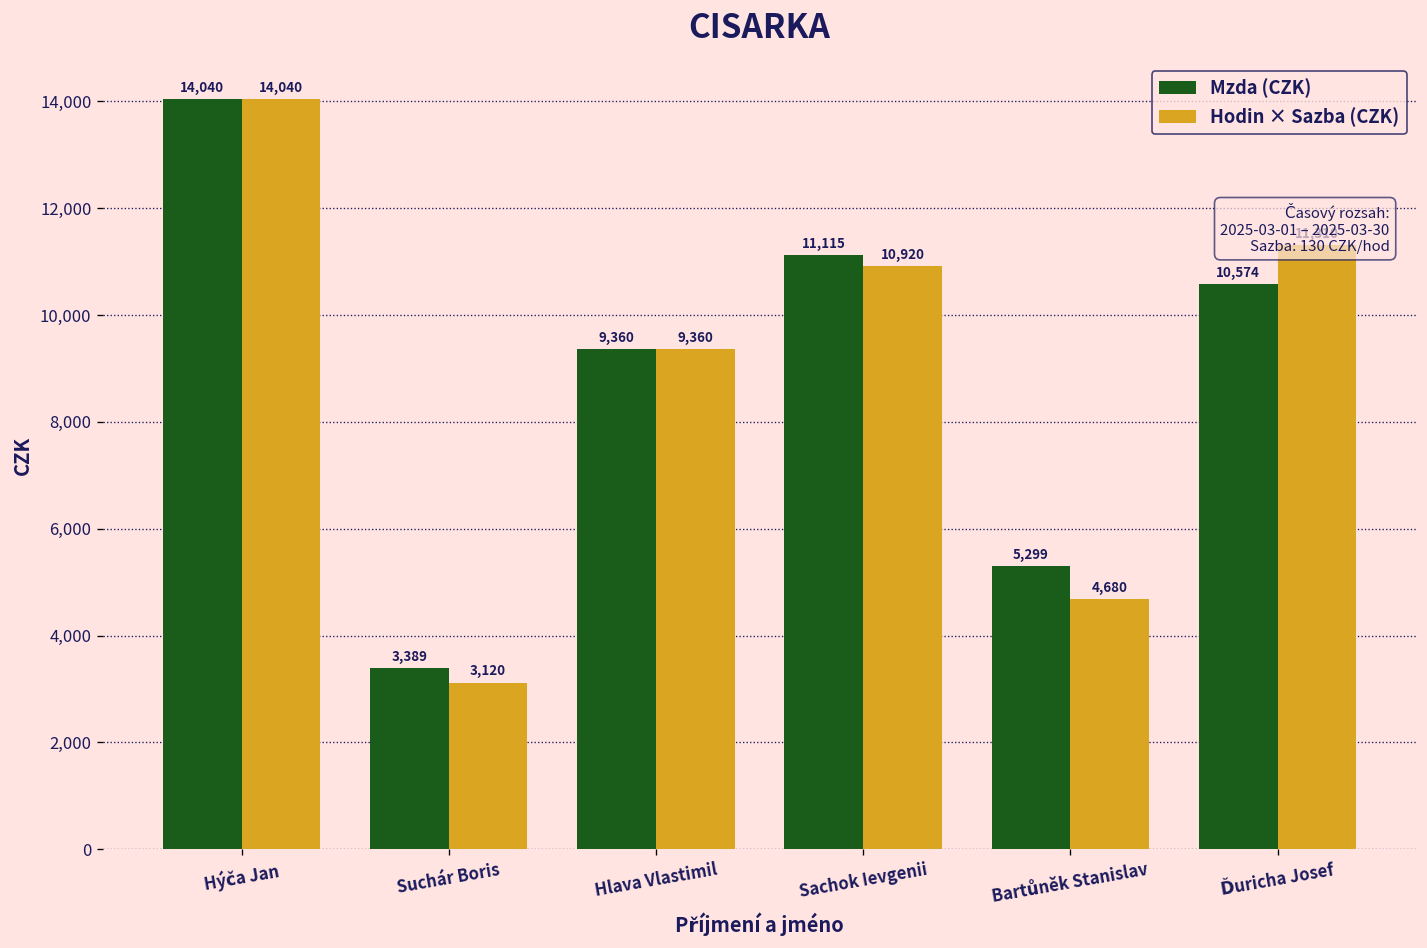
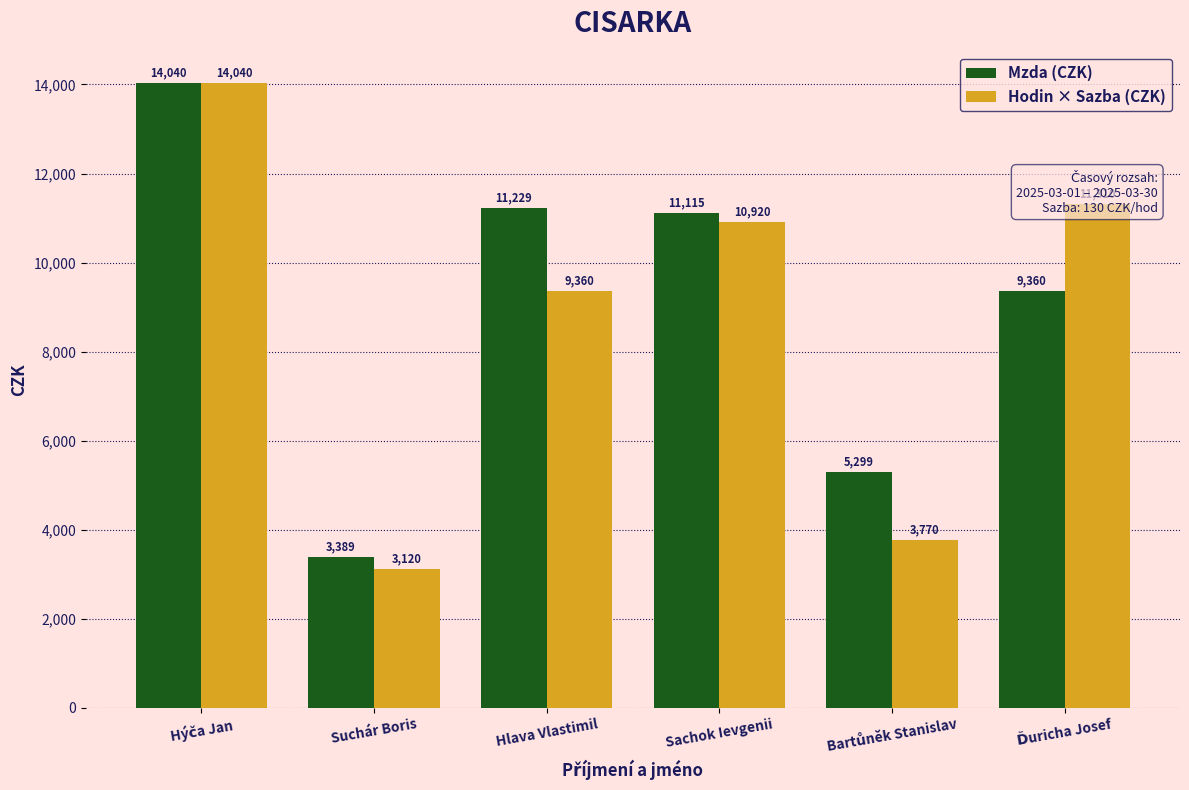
Mzda (CZK), Hlava Vlastimil: 9,360 -> 11,229
Hodin × Sazba (CZK), Bartůněk Stanislav: 4,680 -> 3,770
Mzda (CZK), Ďuricha Josef: 10,574 -> 9,360
